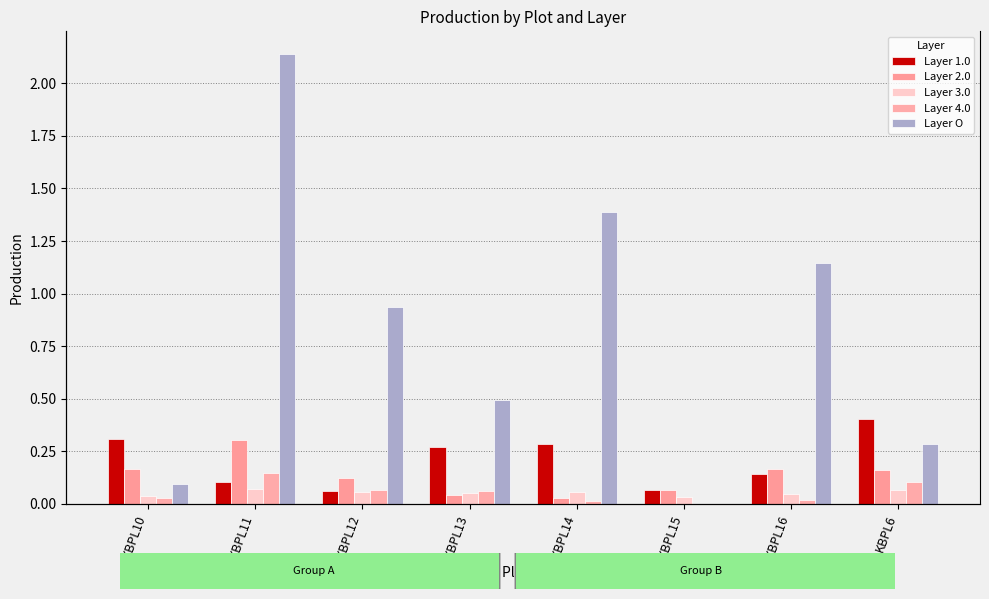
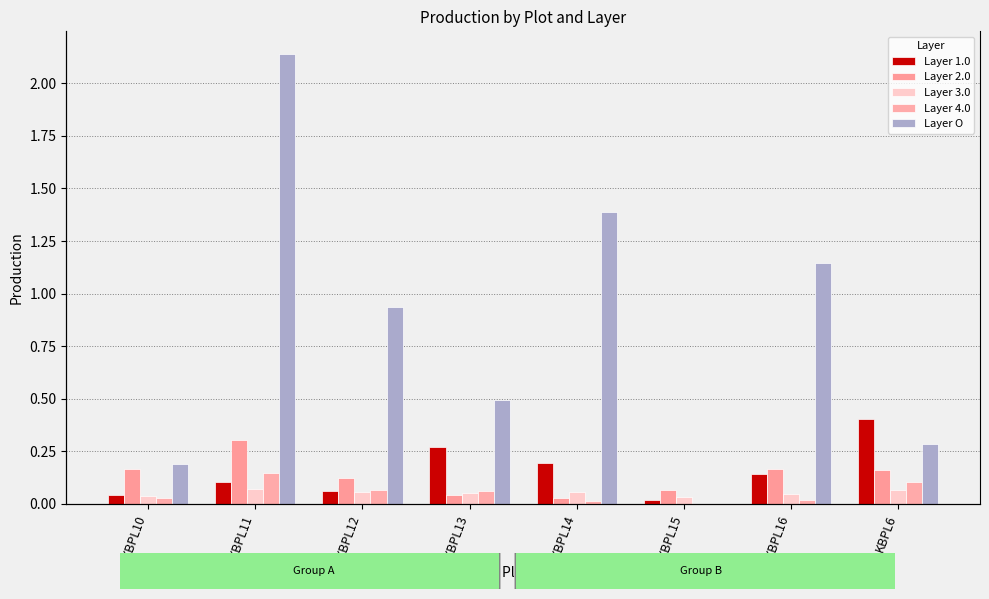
Layer 1.0, KBPL10: 0.31 -> 0.04
Layer O, KBPL10: 0.09 -> 0.19
Layer 1.0, KBPL14: 0.28 -> 0.19
Layer 1.0, KBPL15: 0.07 -> 0.02
